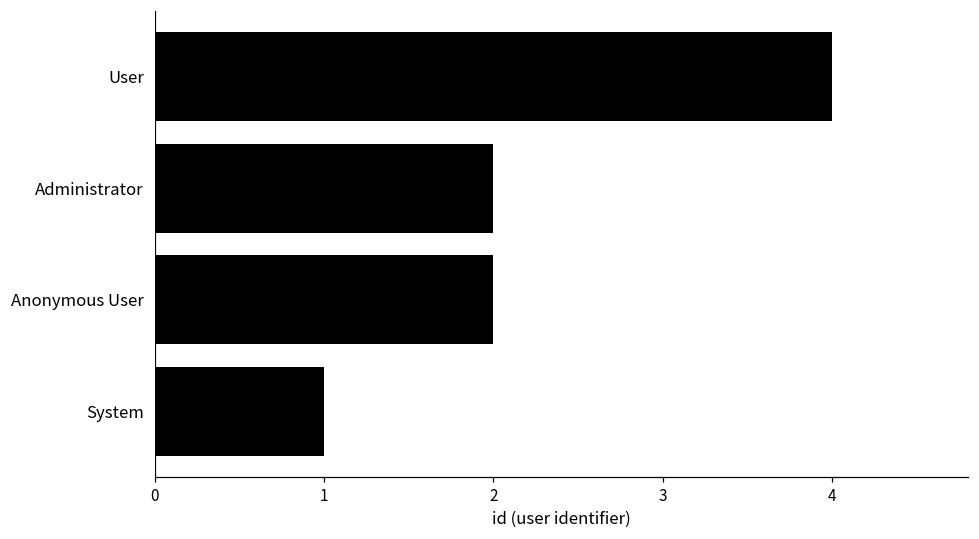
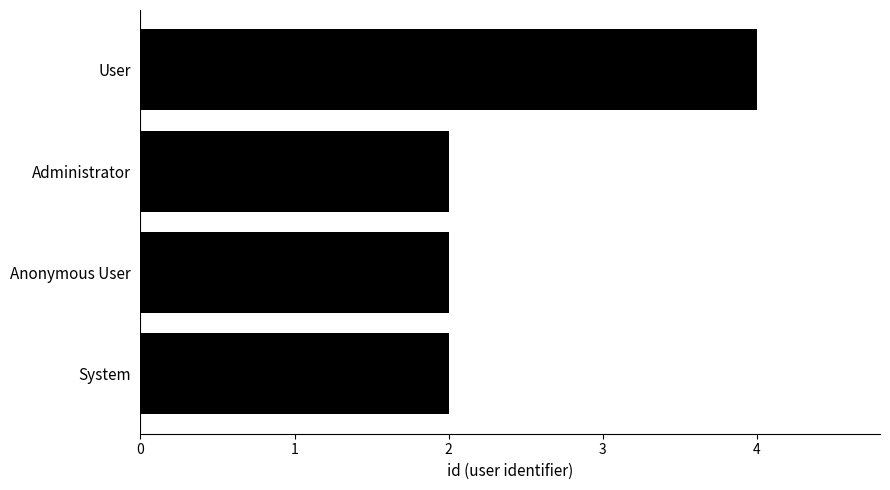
System: 1 -> 2
